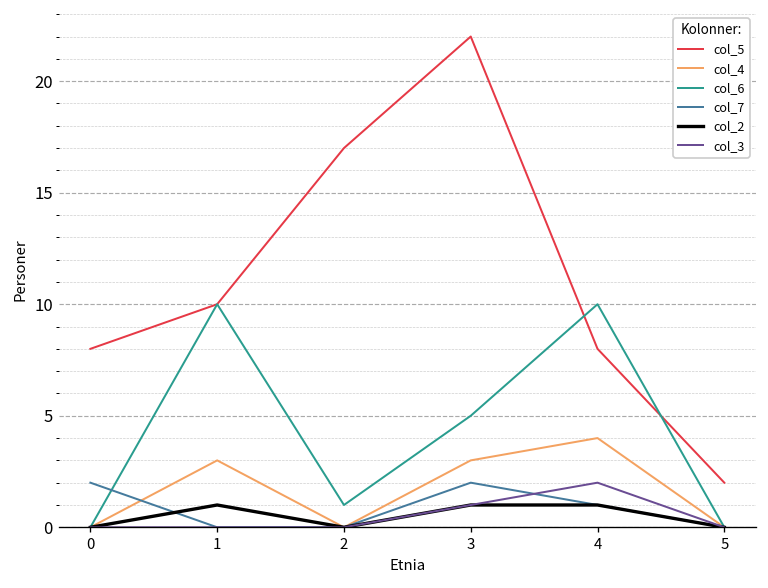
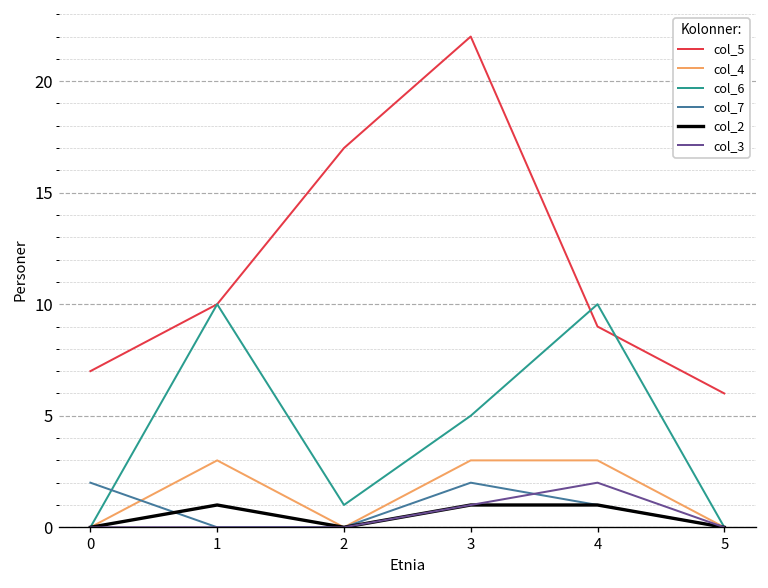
col_5, 0: 8 -> 7
col_5, 4: 8 -> 9
col_4, 4: 4 -> 3
col_5, 5: 2 -> 6
